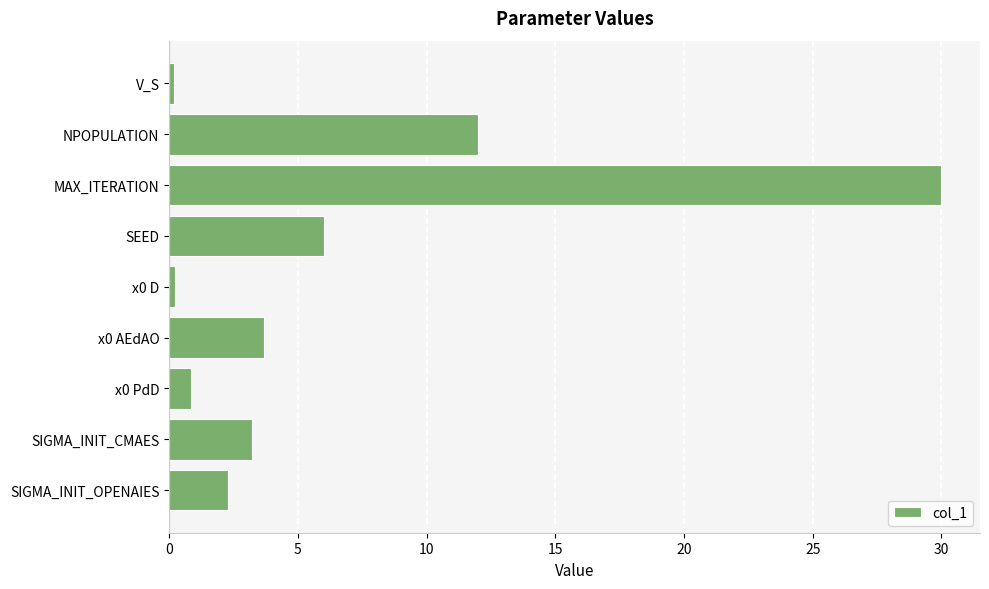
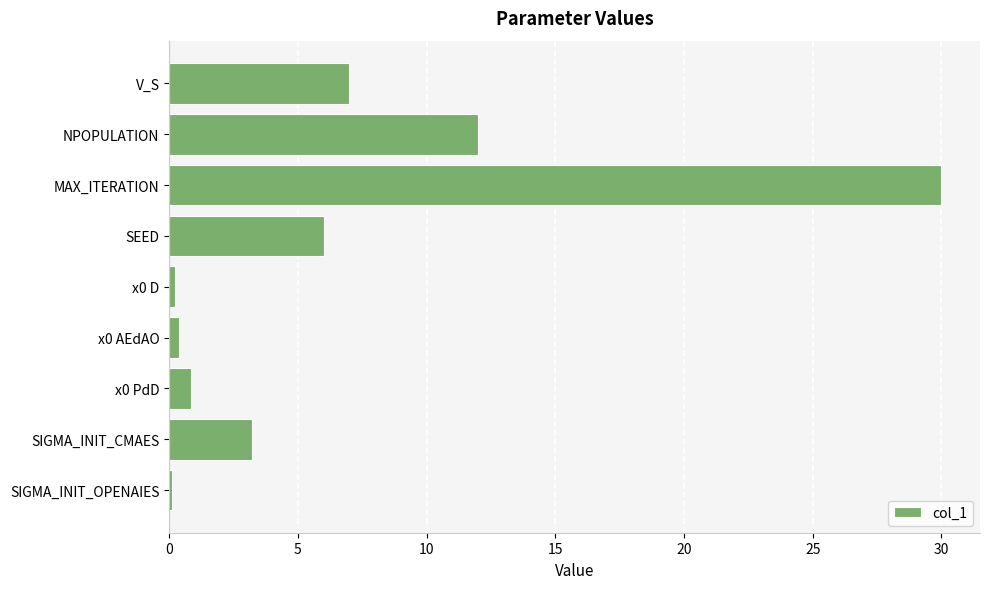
V_S: 0.2 -> 7.0
x0 AEdAO: 3.7 -> 0.4
SIGMA_INIT_OPENAIES: 2.3 -> 0.1
